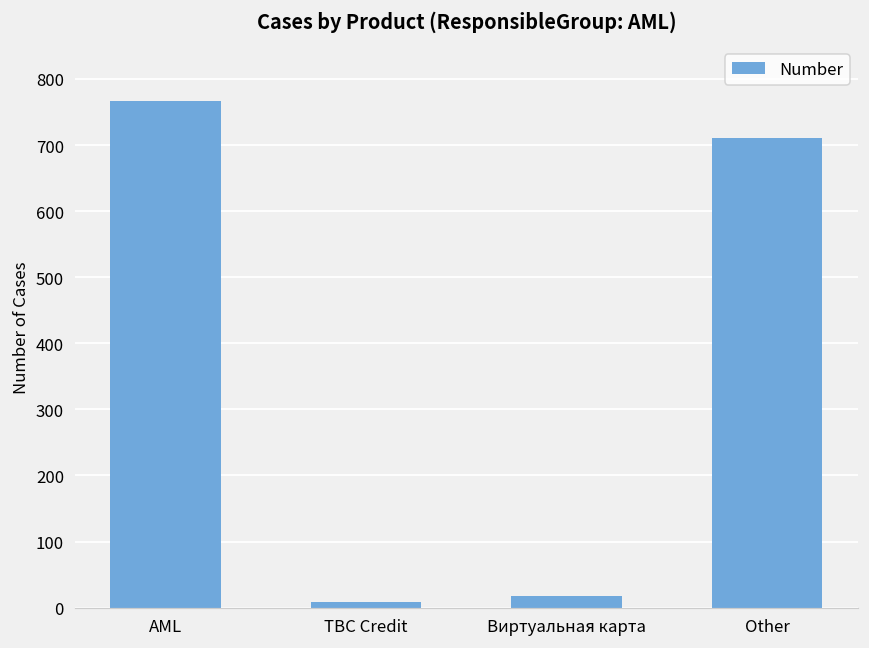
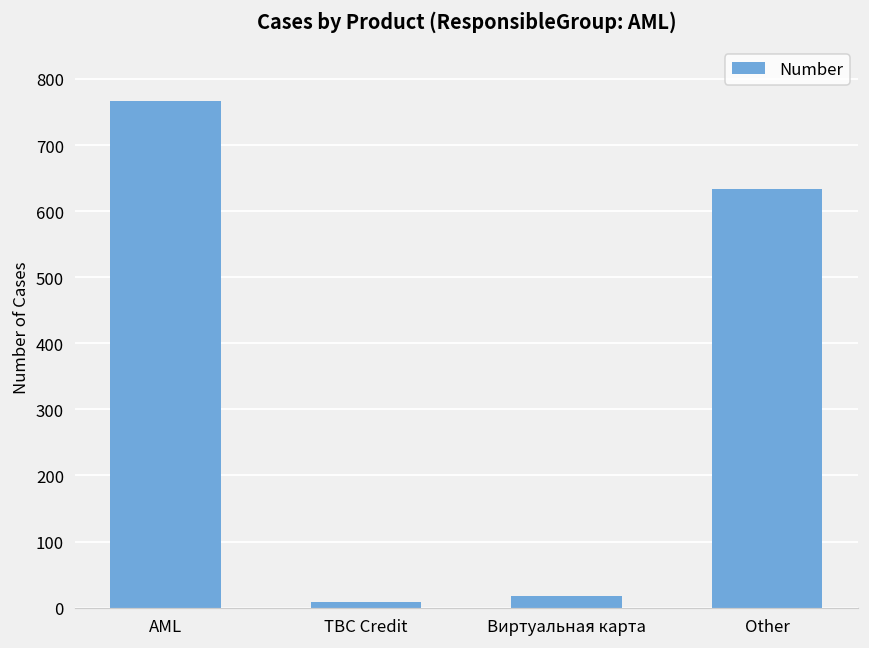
Other: 710 -> 630
